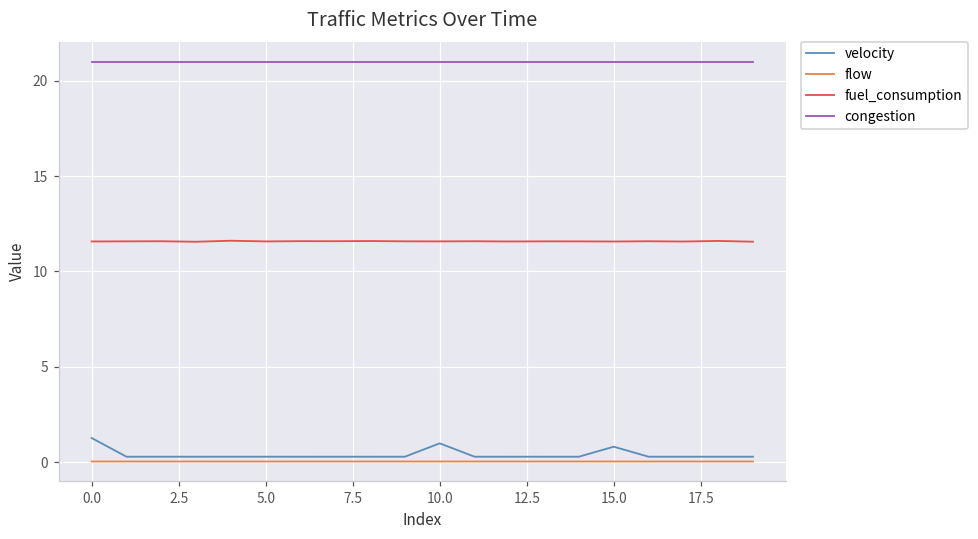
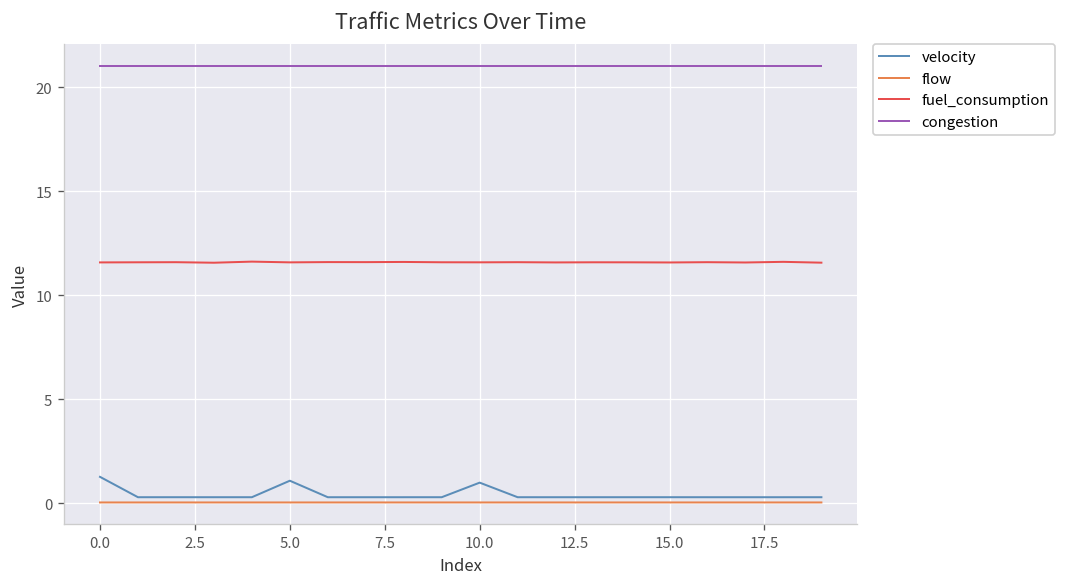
velocity, 5.0: 0.3 -> 1.1
velocity, 15.0: 0.8 -> 0.3
